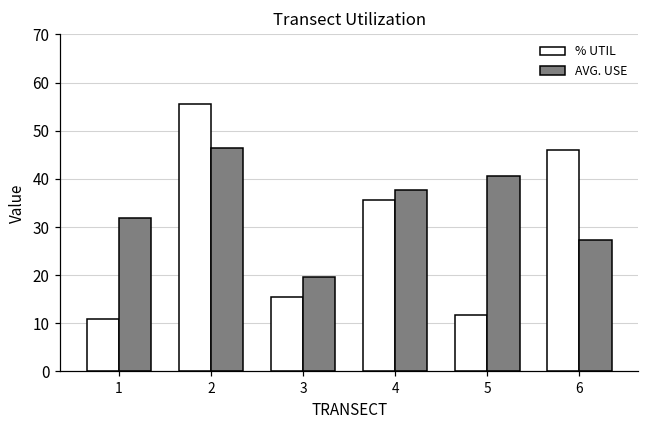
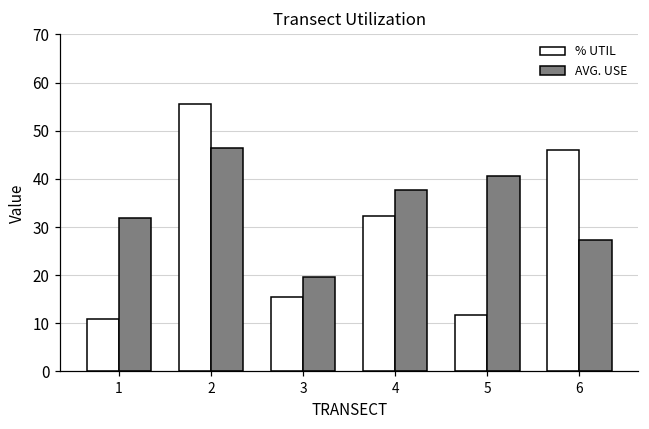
% UTIL, 4: 36 -> 32
